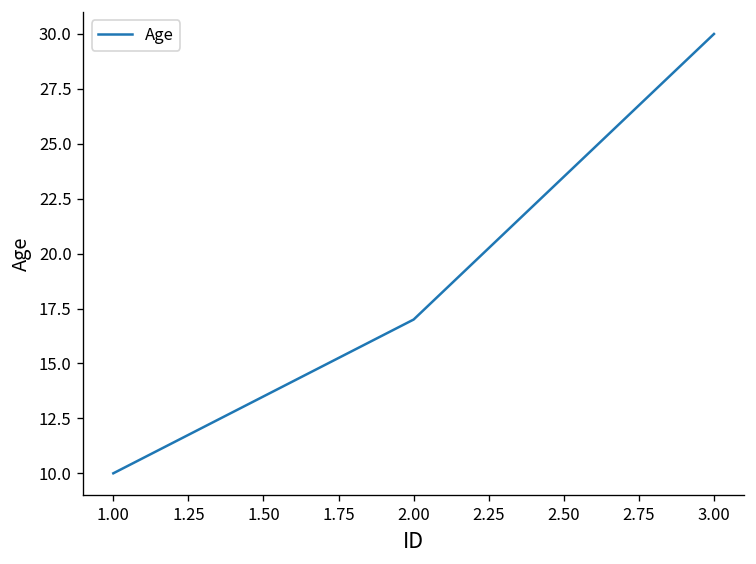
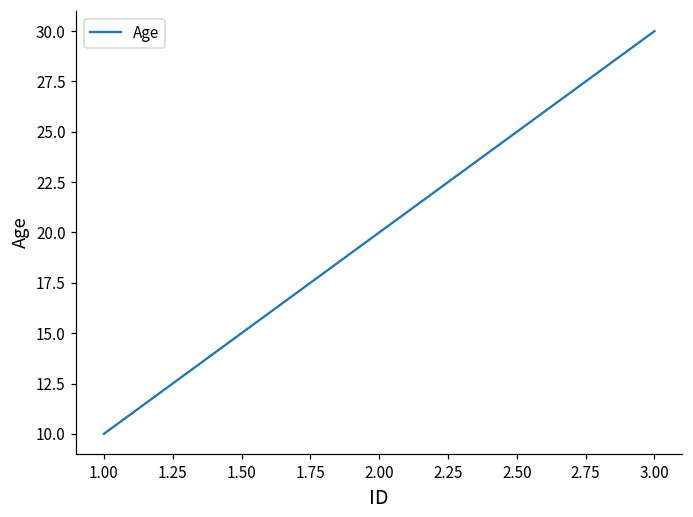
2.00: 17 -> 20
